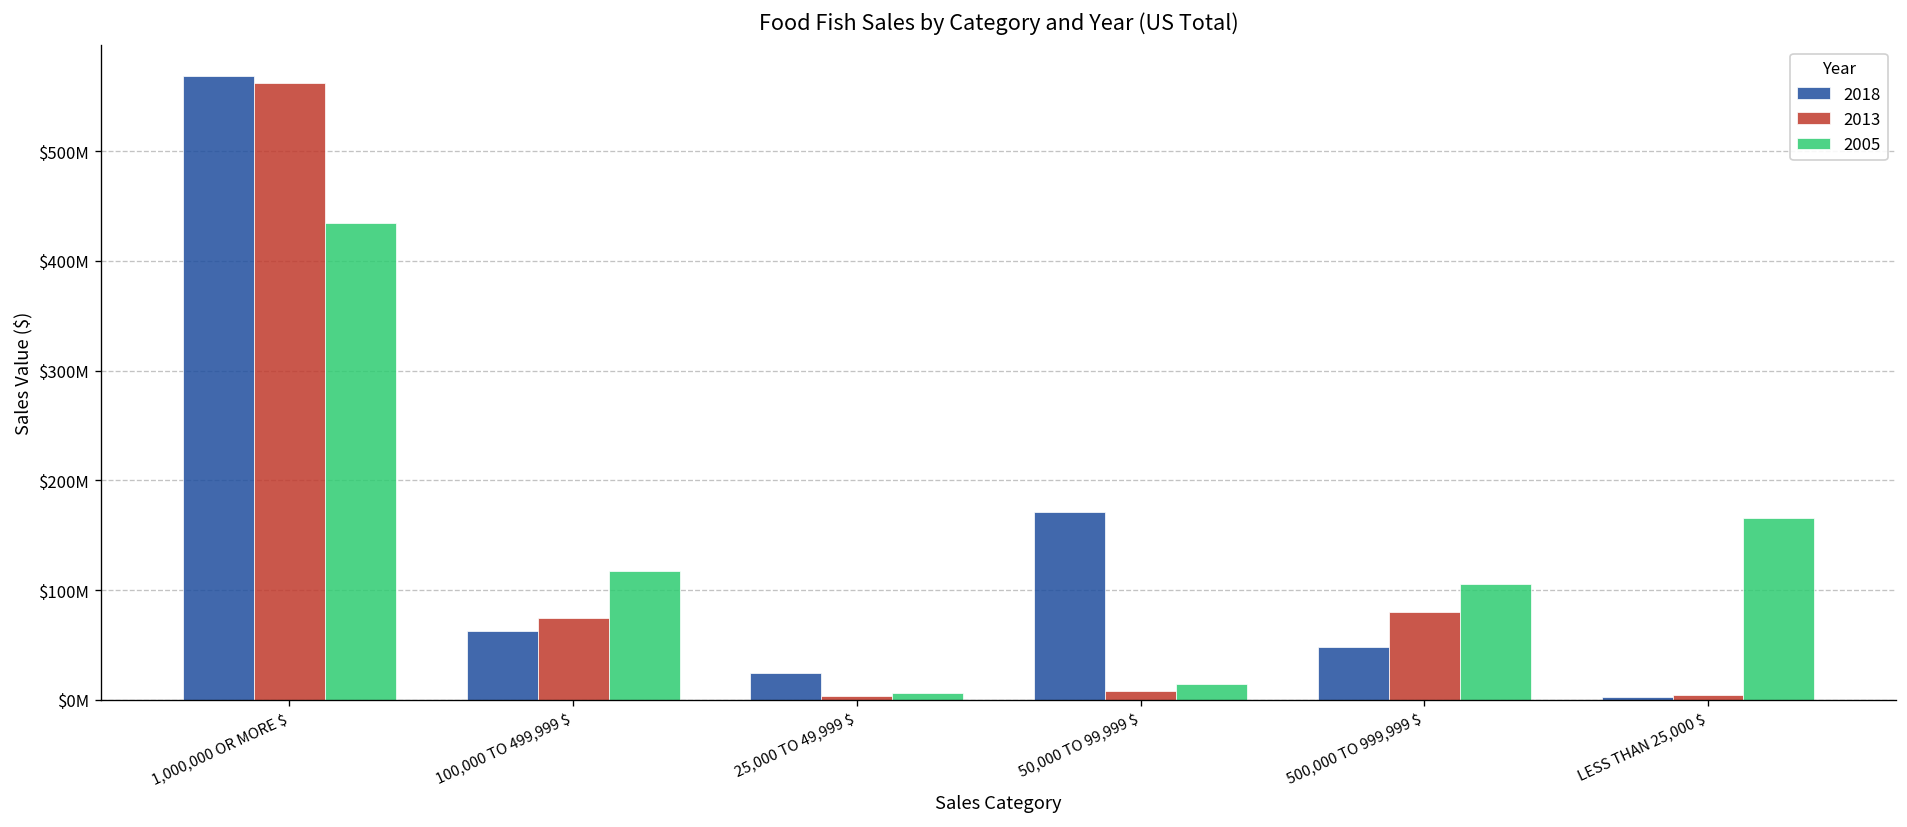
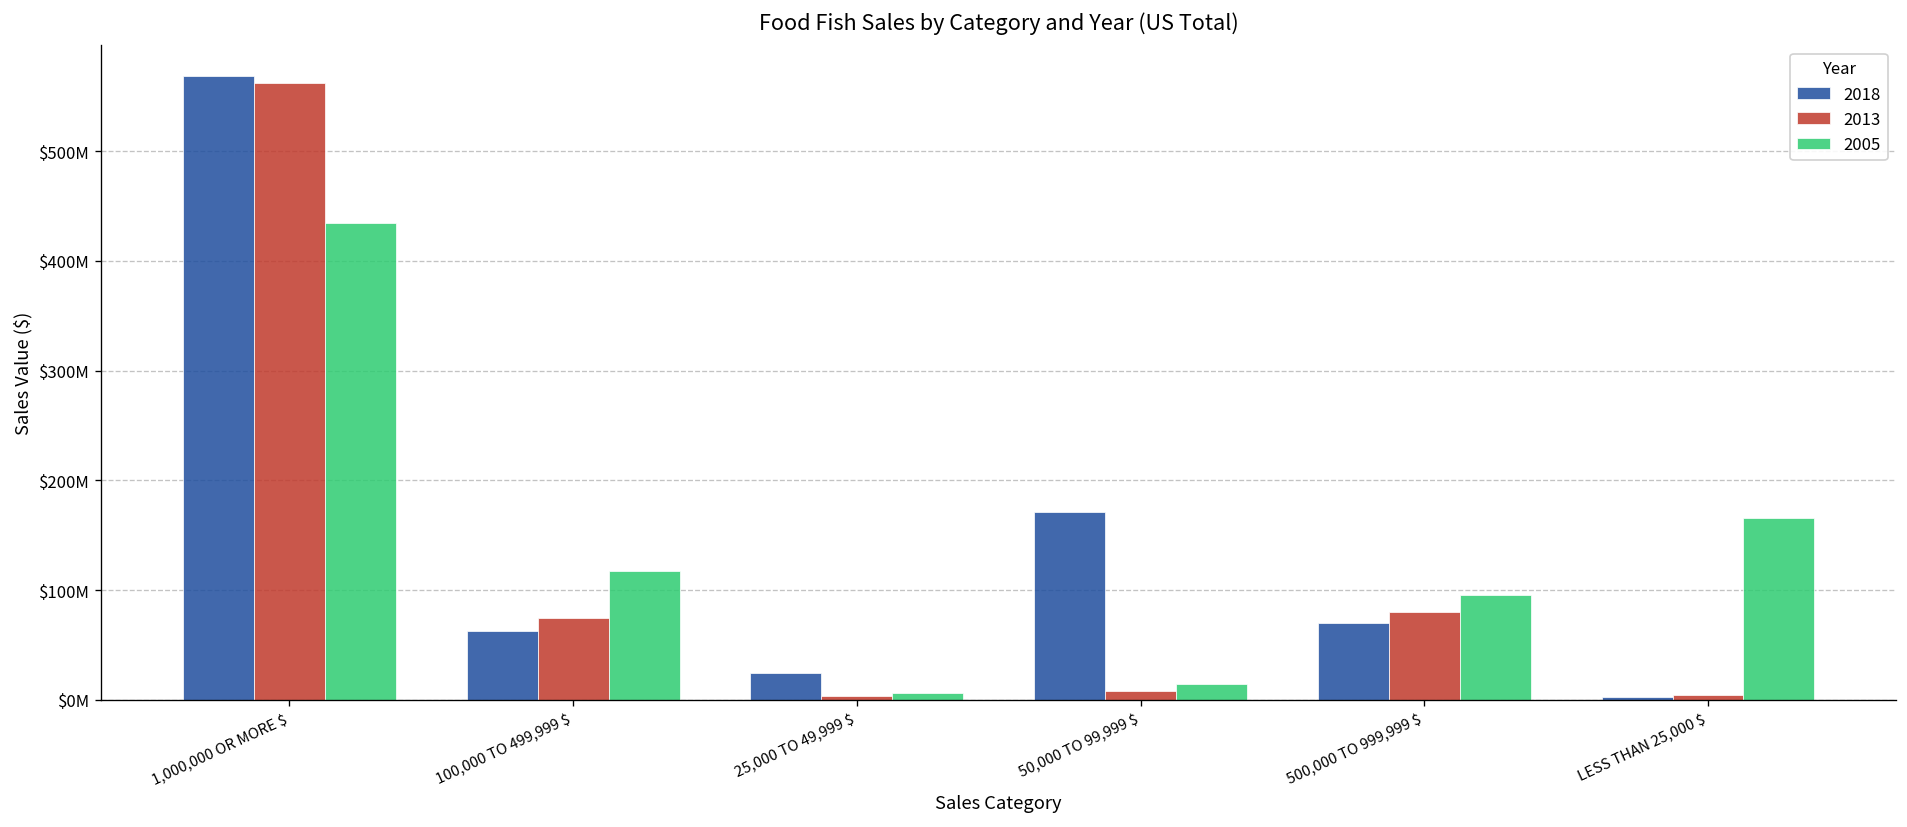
2018, 500,000 TO 999,999 $: $50000000 -> $70000000
2005, 500,000 TO 999,999 $: $110000000 -> $100000000
